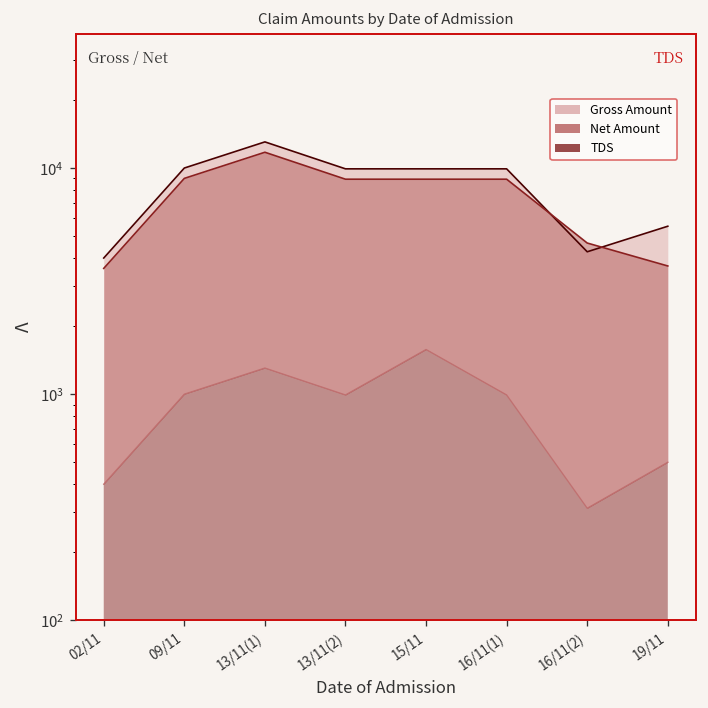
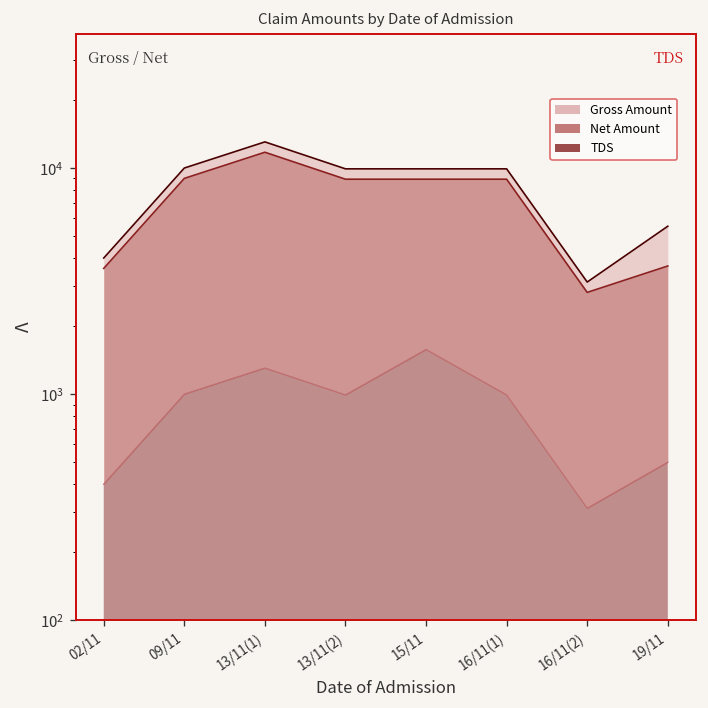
Gross Amount, 16/11(2): 4300 -> 3100
Net Amount, 16/11(2): 4700 -> 2800
